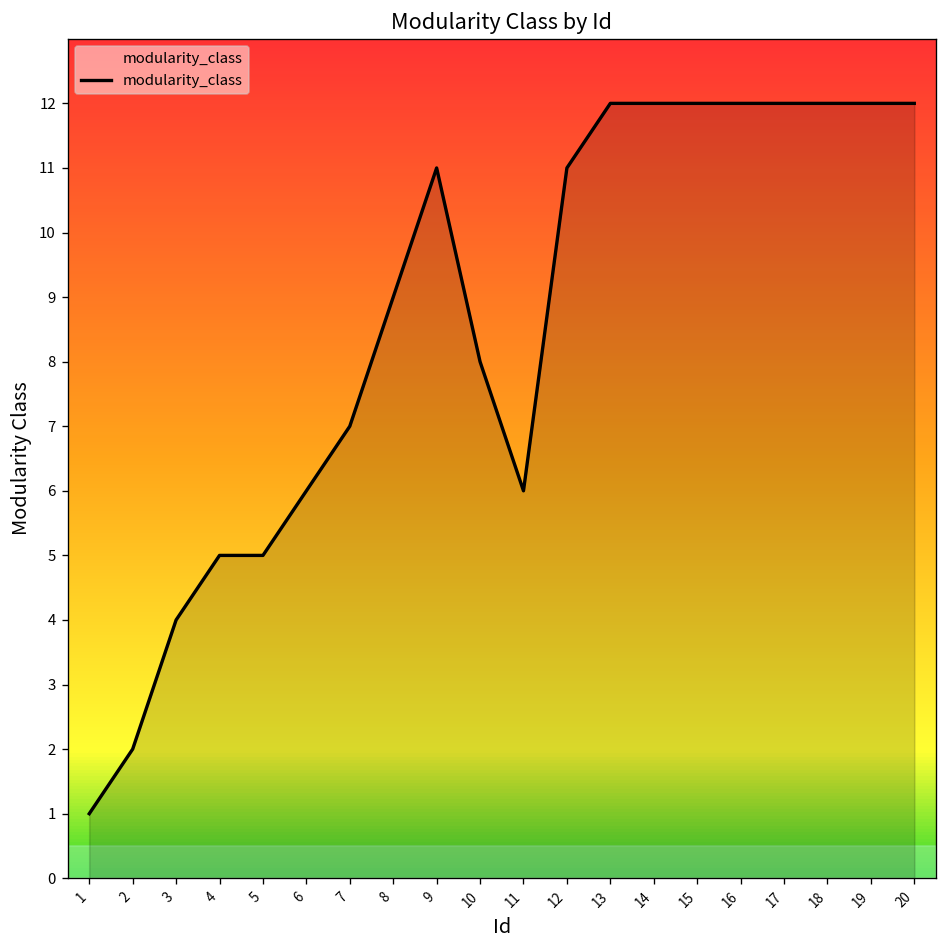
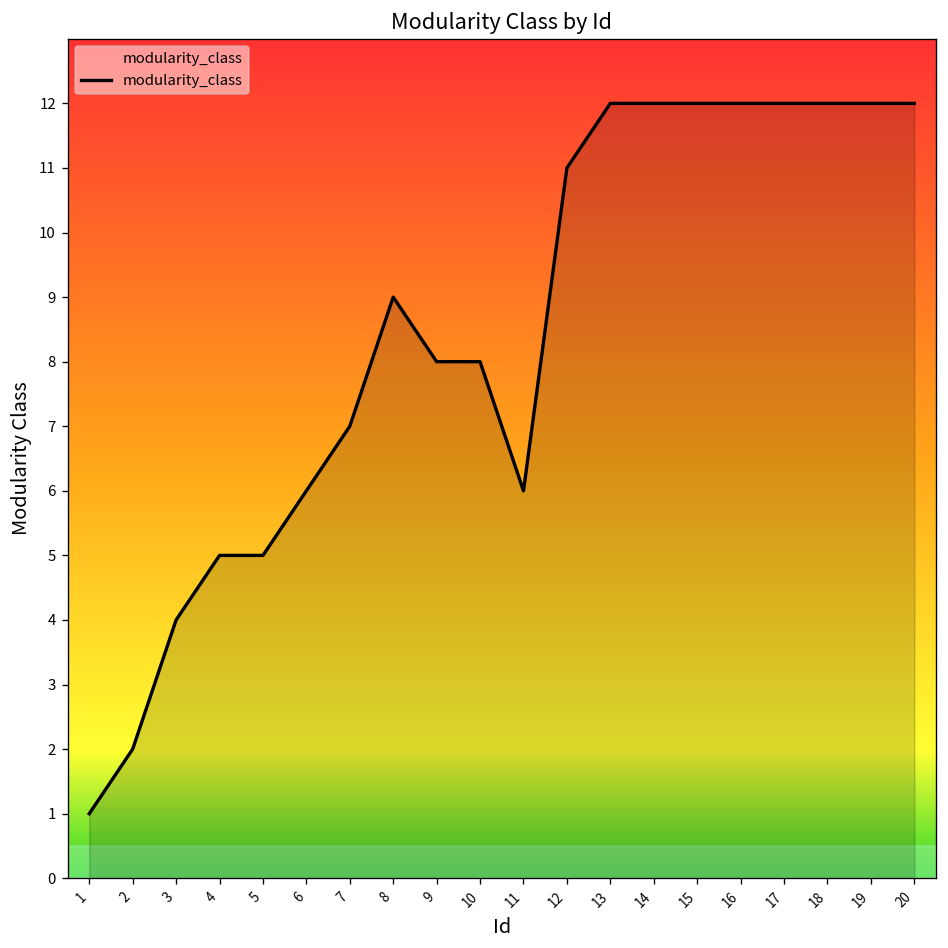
9: 11 -> 8
